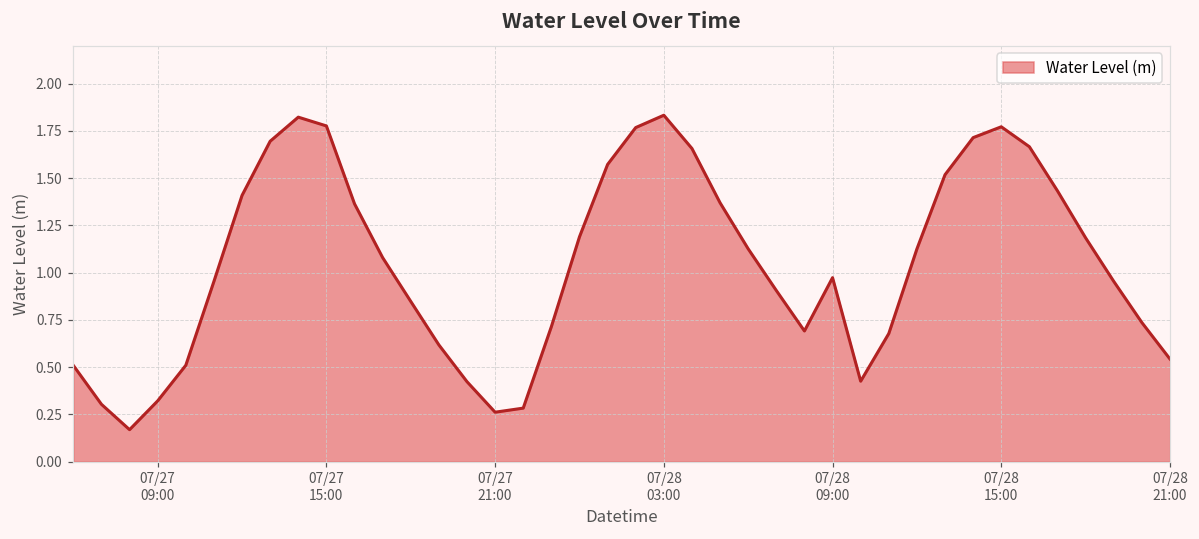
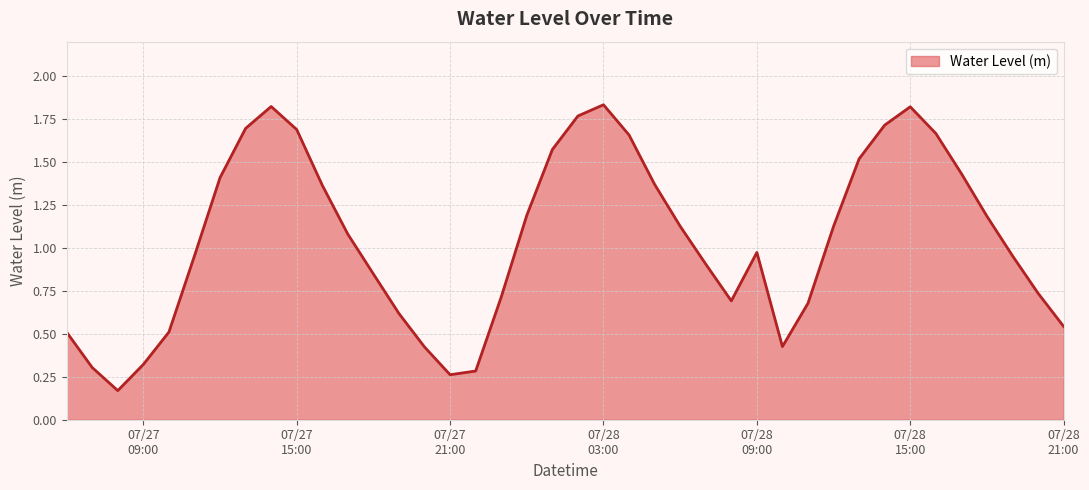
07/27 15:00: 1.78 -> 1.69
07/28 15:00: 1.77 -> 1.82
